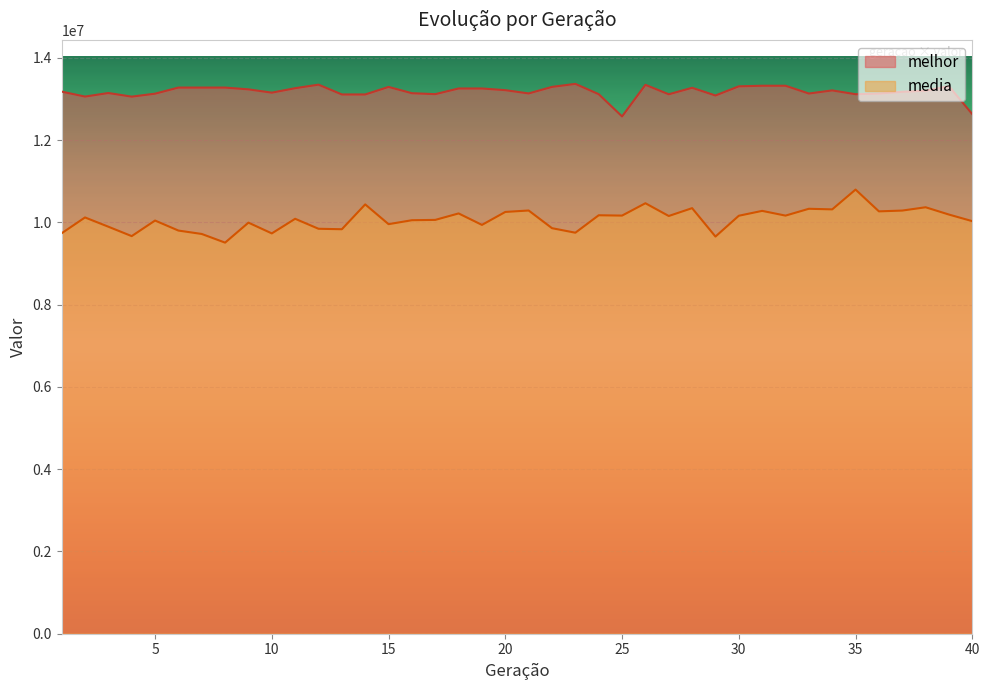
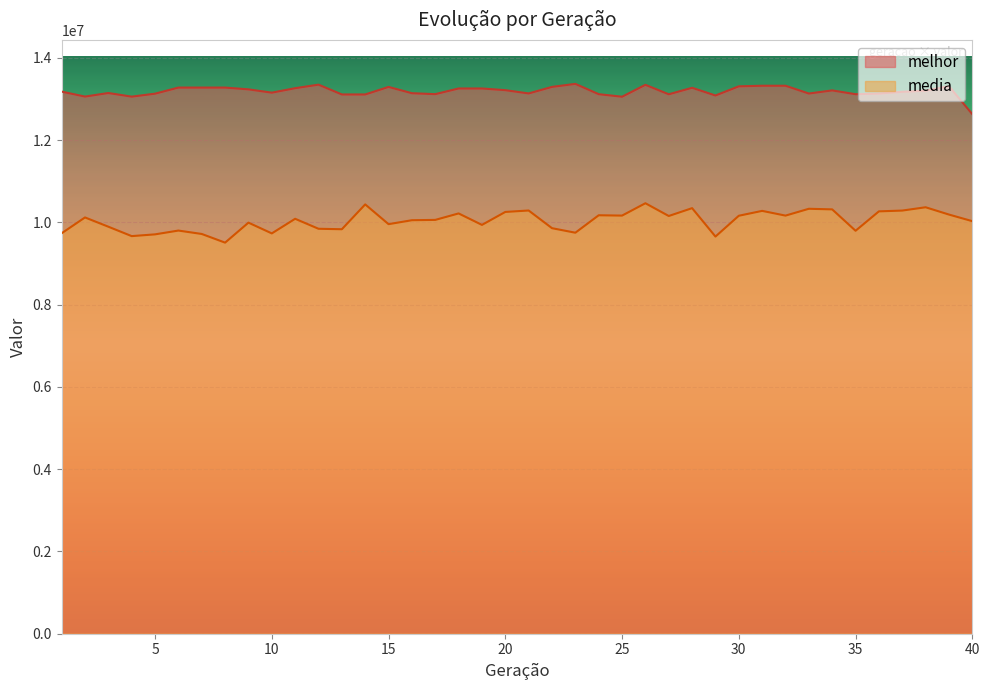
media, 5: 10000000 -> 9700000
melhor, 25: 12600000 -> 13100000
media, 35: 10800000 -> 9800000
